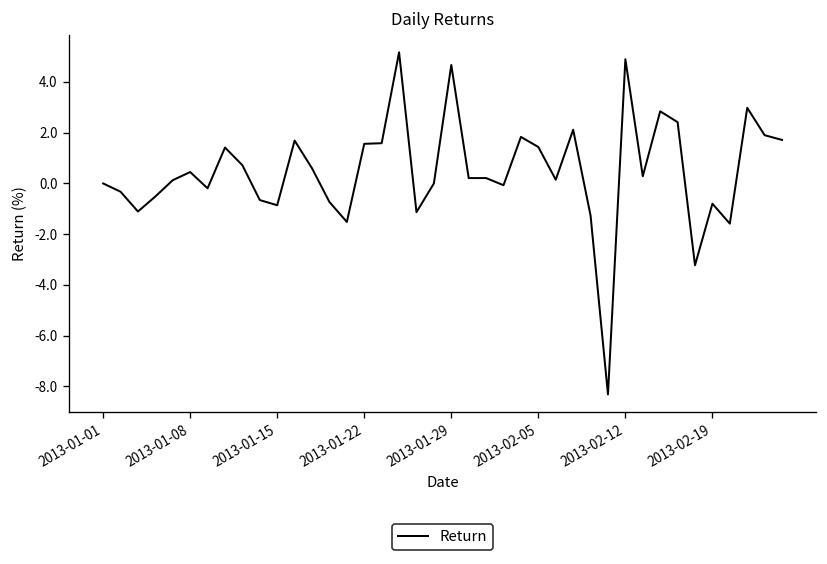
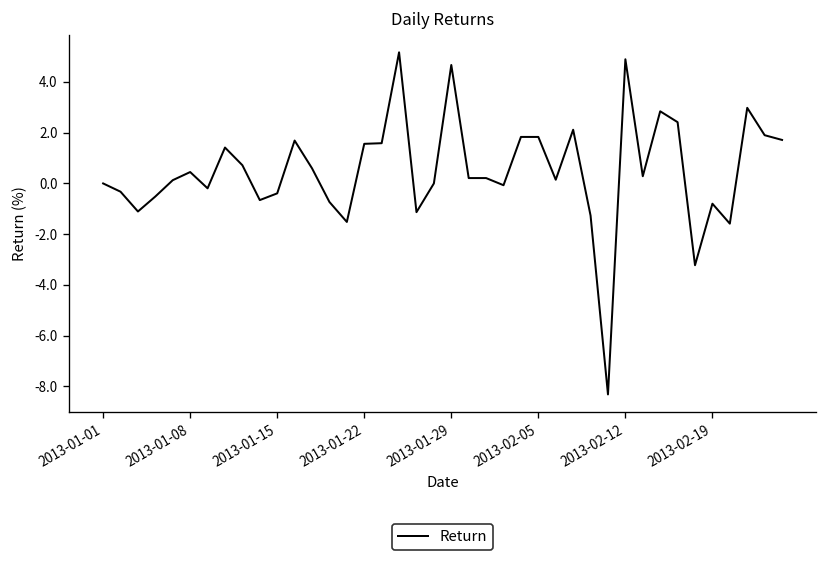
2013-01-15: -0.9 -> -0.4
2013-02-05: 1.4 -> 1.8
